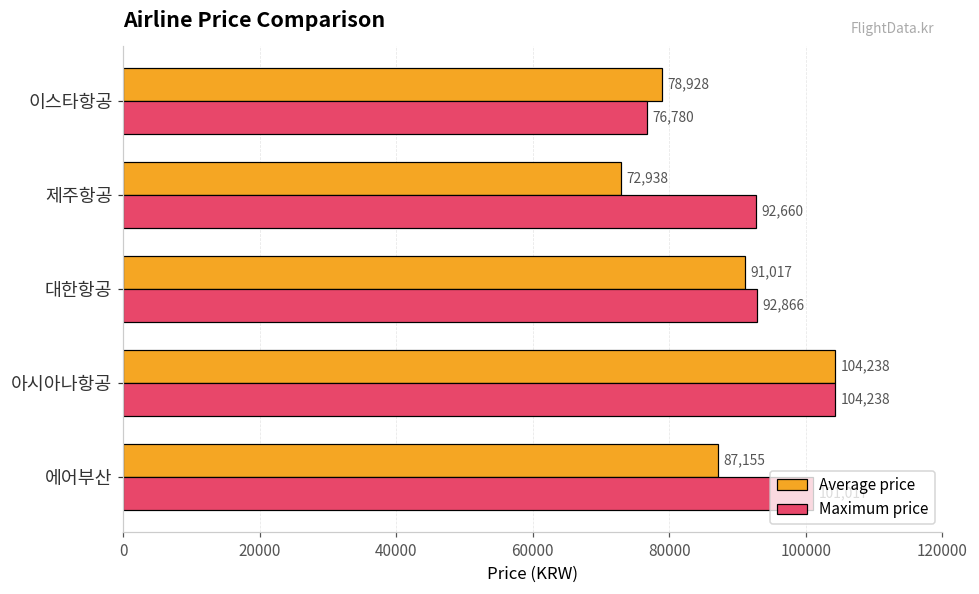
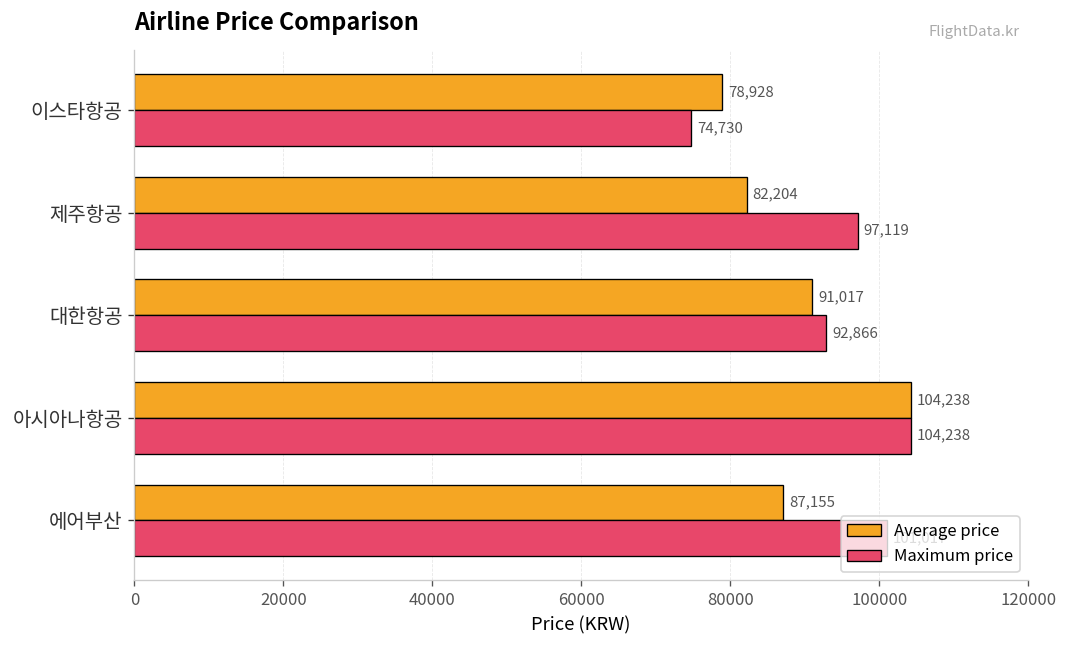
Maximum price, 이스타항공: 76,780 -> 74,730
Average price, 제주항공: 72,938 -> 82,204
Maximum price, 제주항공: 92,660 -> 97,119
